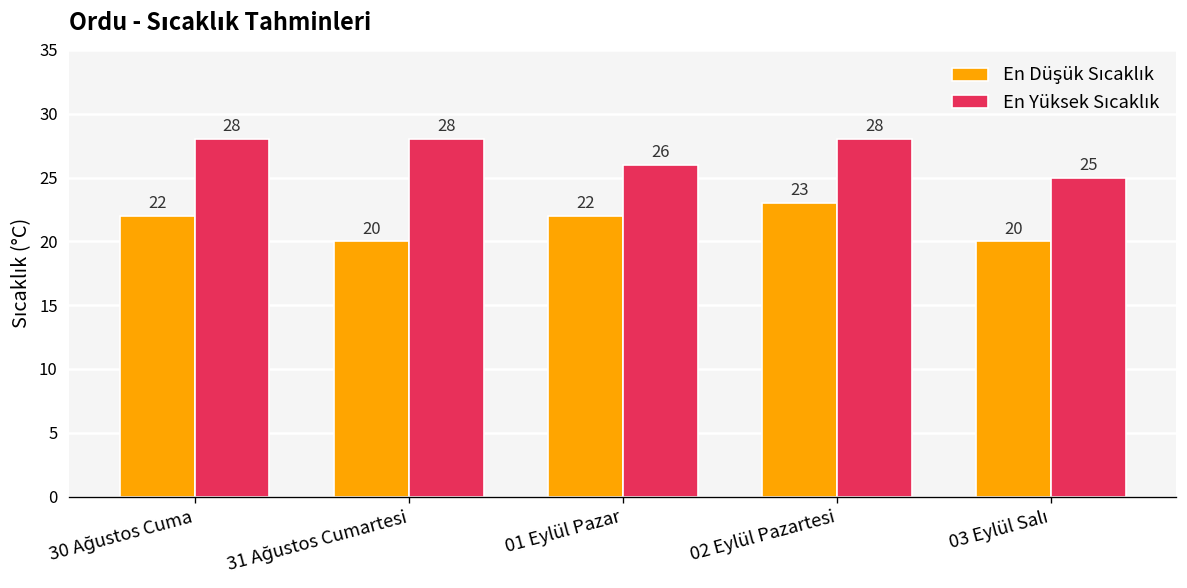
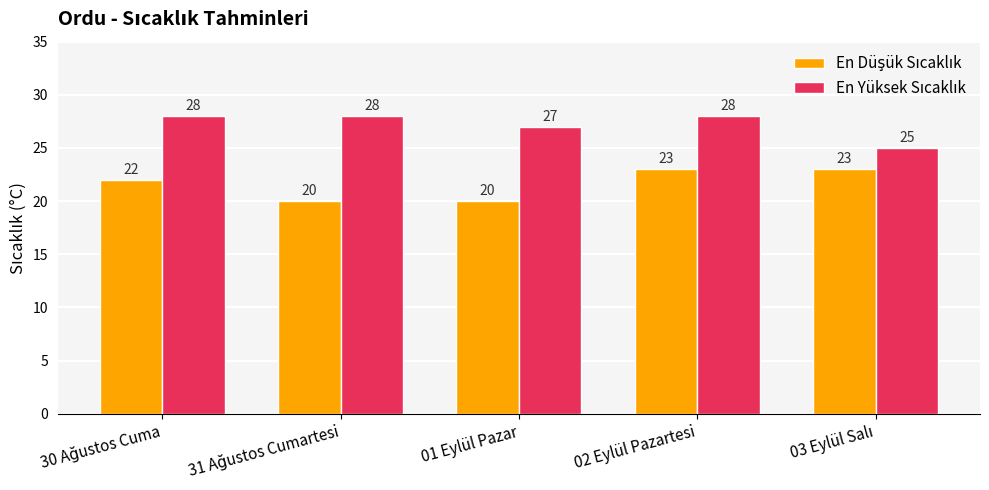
En Düşük Sıcaklık, 01 Eylül Pazar: 22 -> 20
En Yüksek Sıcaklık, 01 Eylül Pazar: 26 -> 27
En Düşük Sıcaklık, 03 Eylül Salı: 20 -> 23
